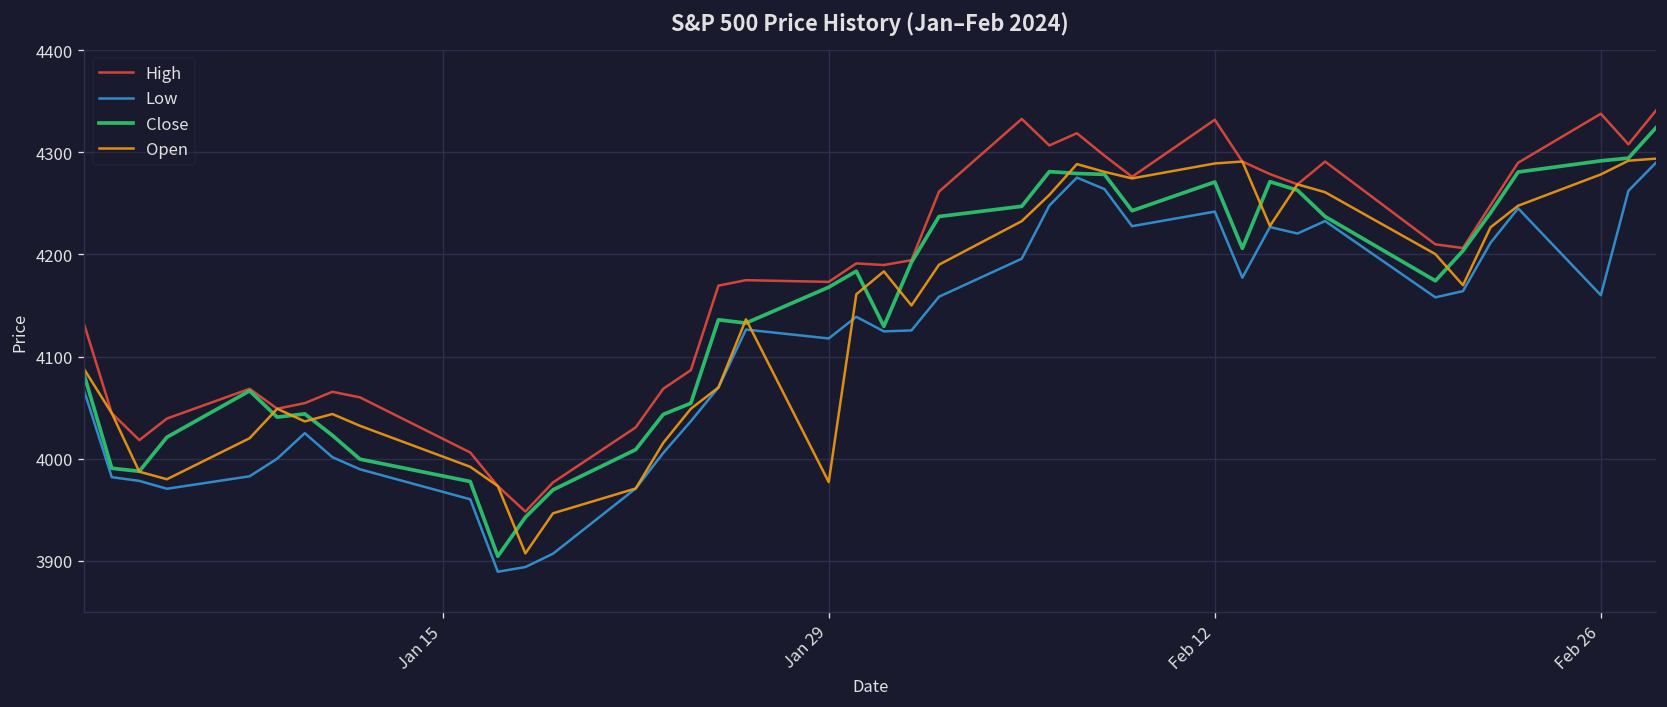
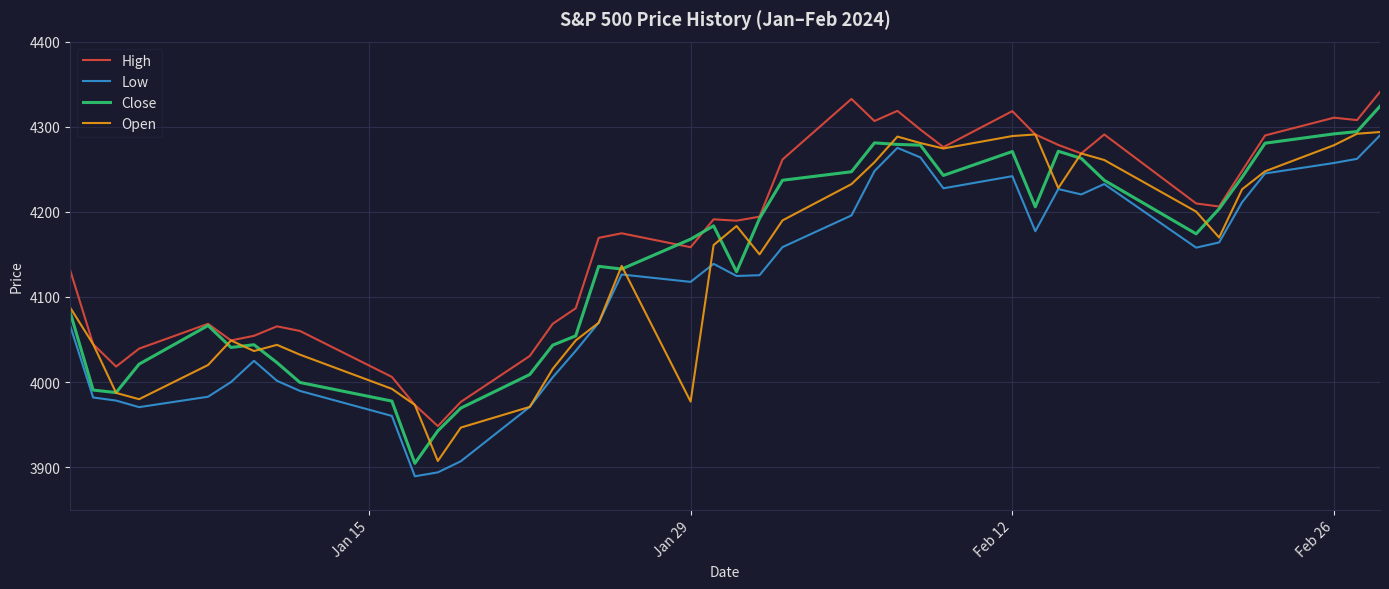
High, Jan 29: 4170 -> 4160
High, Feb 12: 4330 -> 4320
High, Feb 26: 4340 -> 4310
Low, Feb 26: 4160 -> 4260
